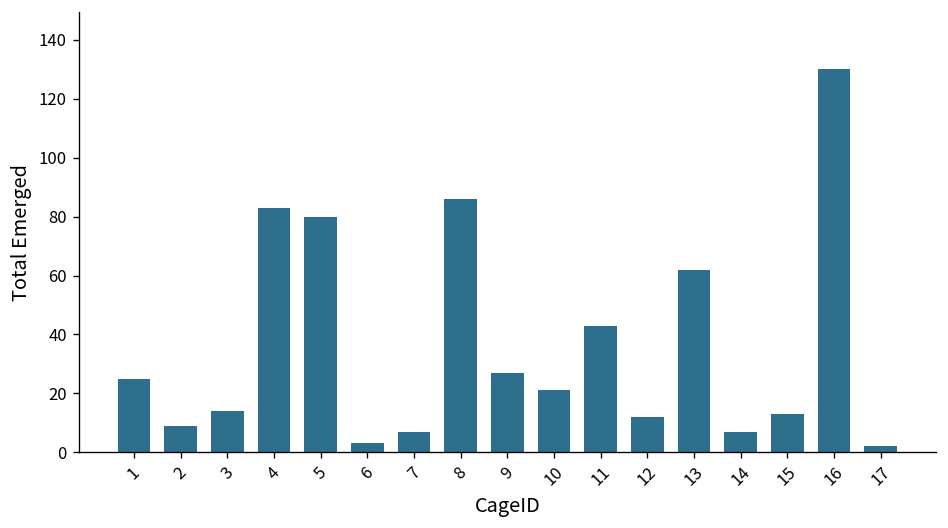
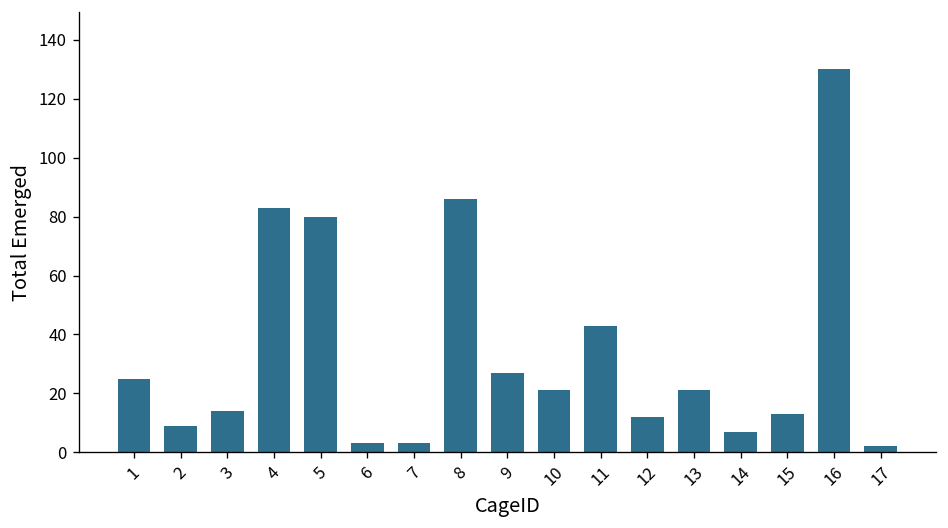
7: 7 -> 3
13: 62 -> 21
